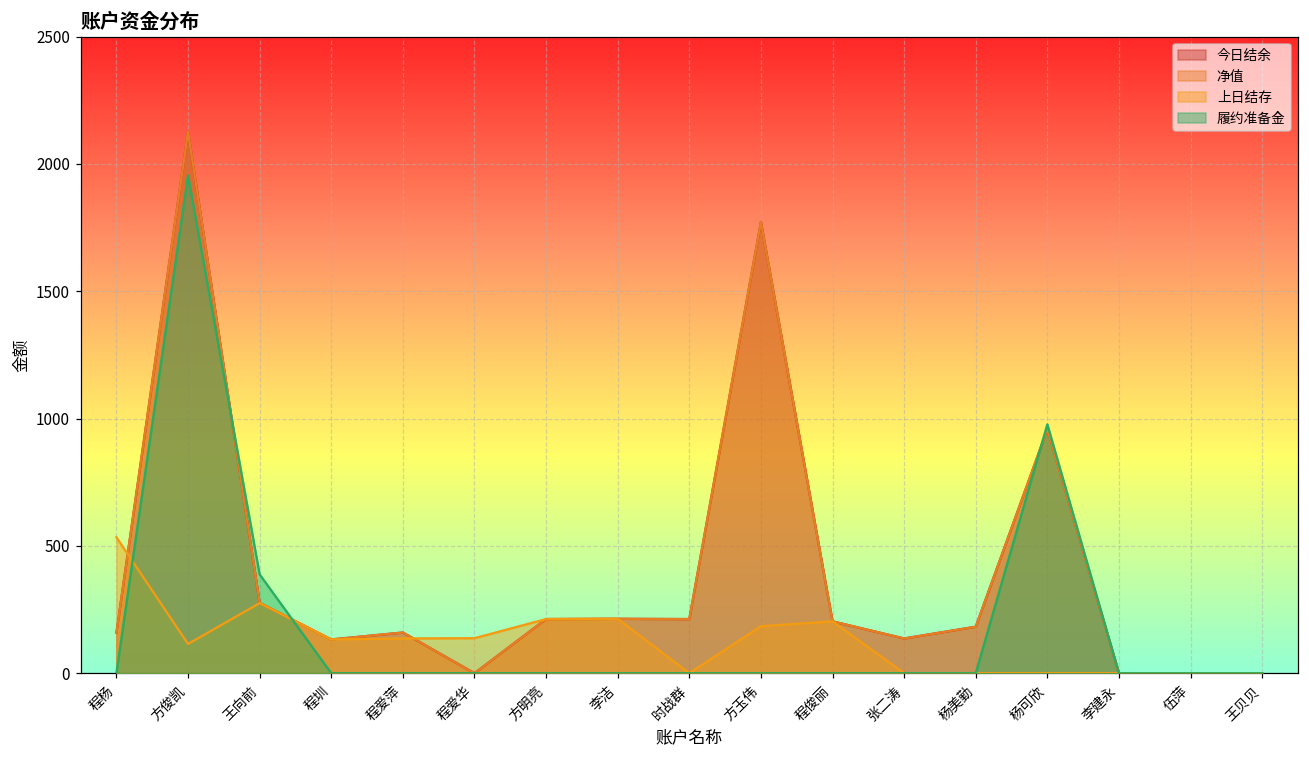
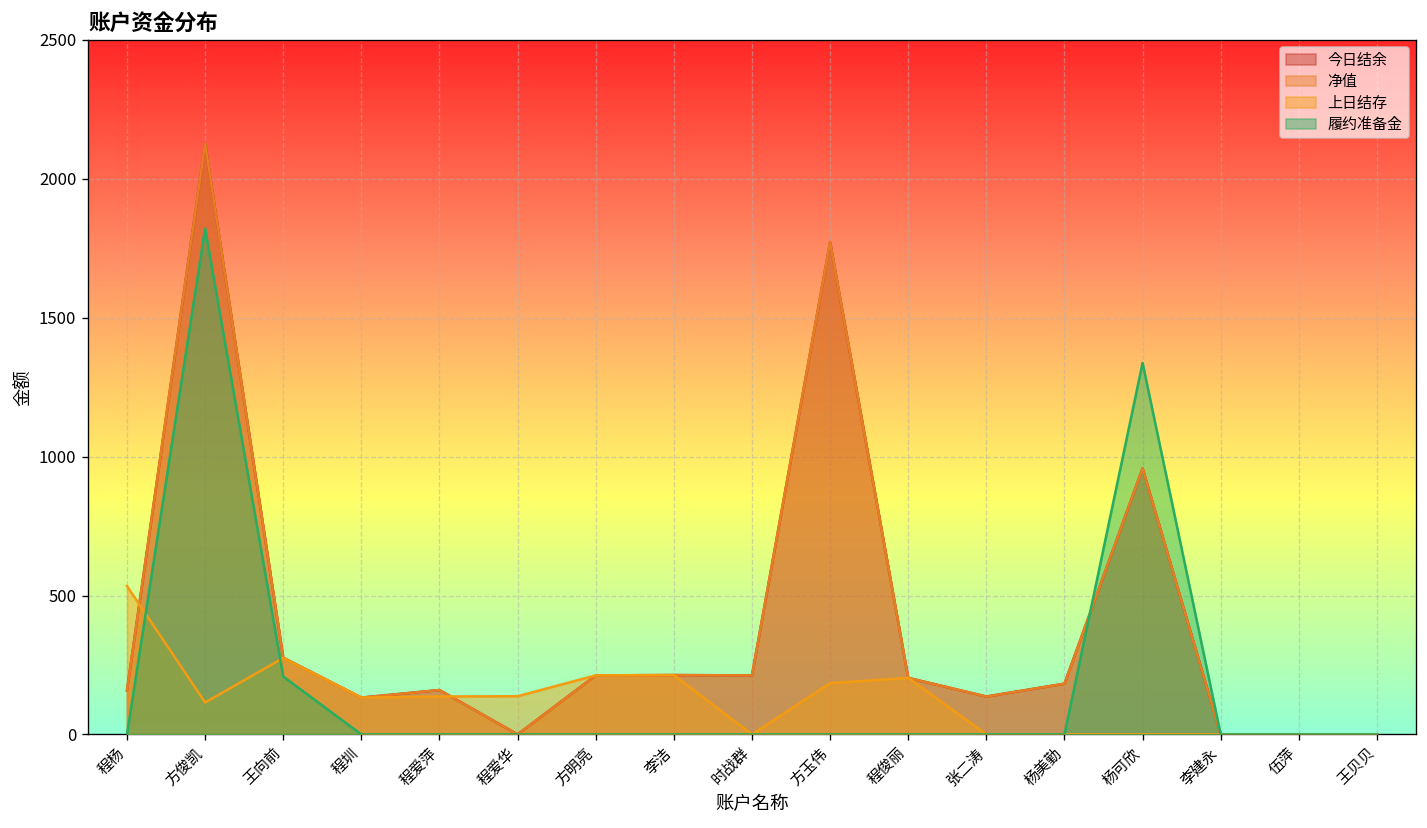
履约准备金, 方俊凯: 1950 -> 1820
履约准备金, 王向前: 390 -> 210
履约准备金, 杨可欣: 980 -> 1340
